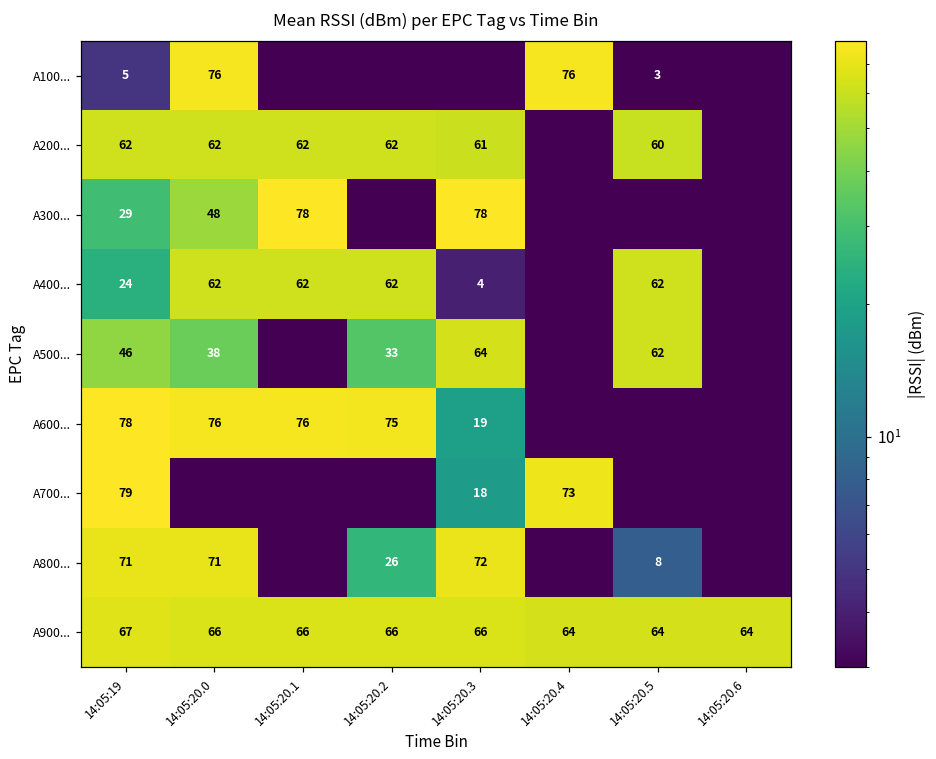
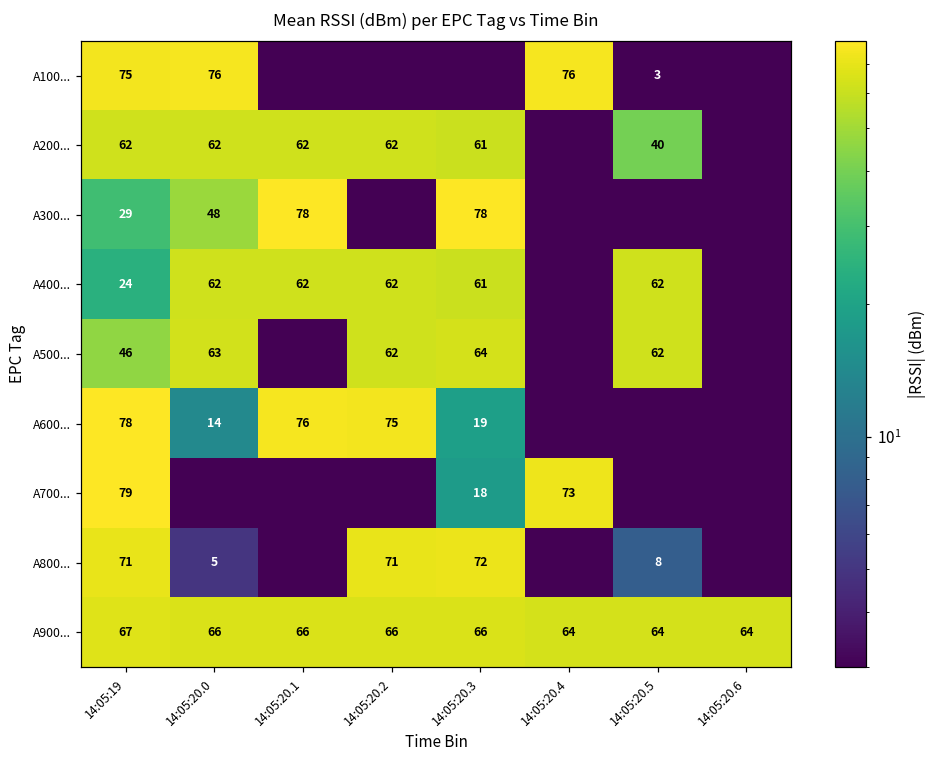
A100..., 14:05:19: 5 -> 75
A200..., 14:05:20.5: 60 -> 40
A400..., 14:05:20.3: 4 -> 61
A500..., 14:05:20.0: 38 -> 63
A500..., 14:05:20.2: 33 -> 62
A600..., 14:05:20.0: 76 -> 14
A800..., 14:05:20.0: 71 -> 5
A800..., 14:05:20.2: 26 -> 71
